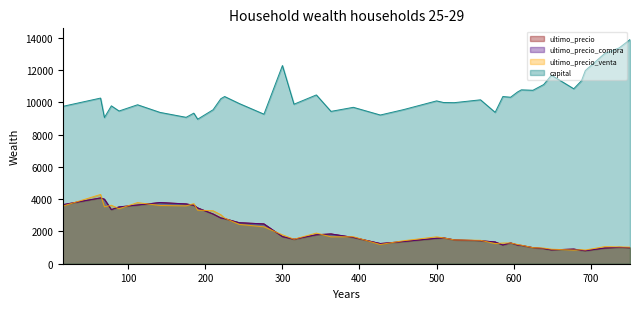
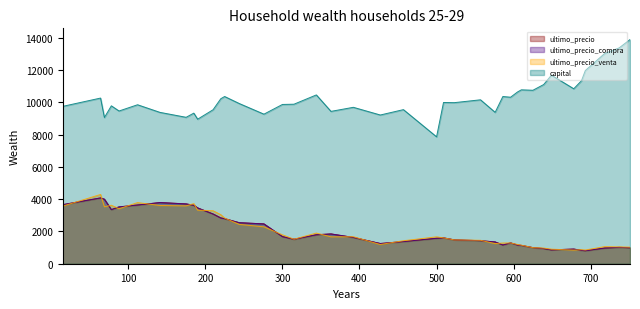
capital, 300: 12300 -> 9900
capital, 500: 10100 -> 7900
